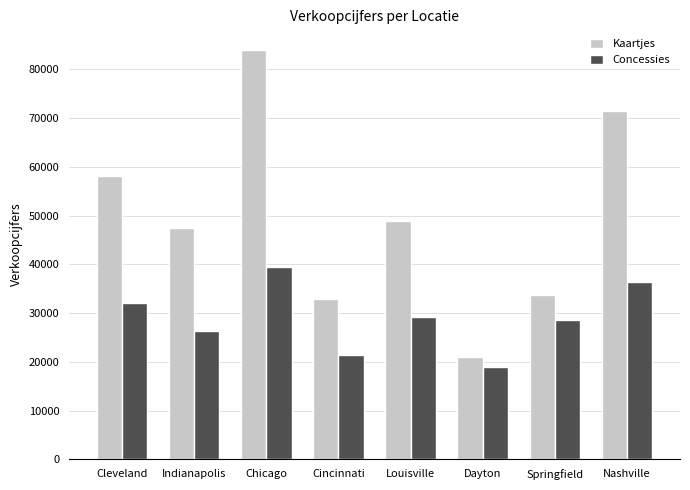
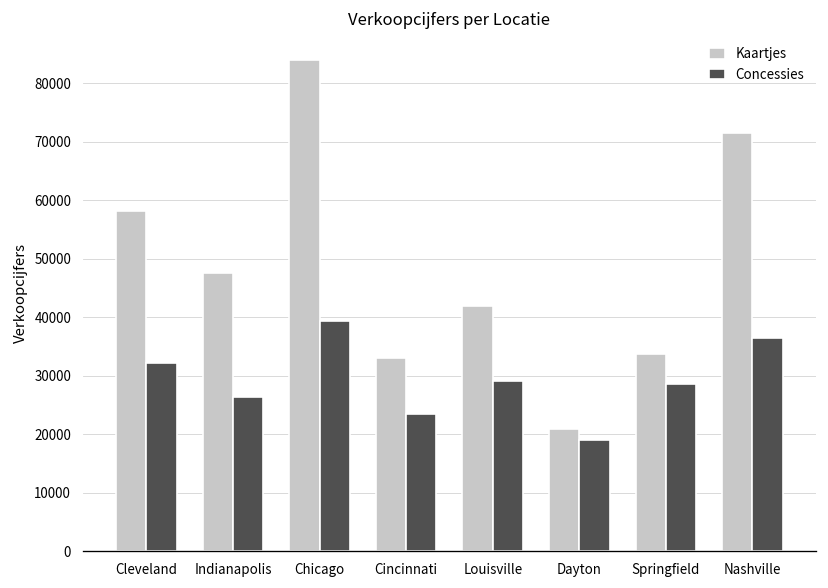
Concessies, Cincinnati: 21000 -> 23000
Kaartjes, Louisville: 49000 -> 42000
